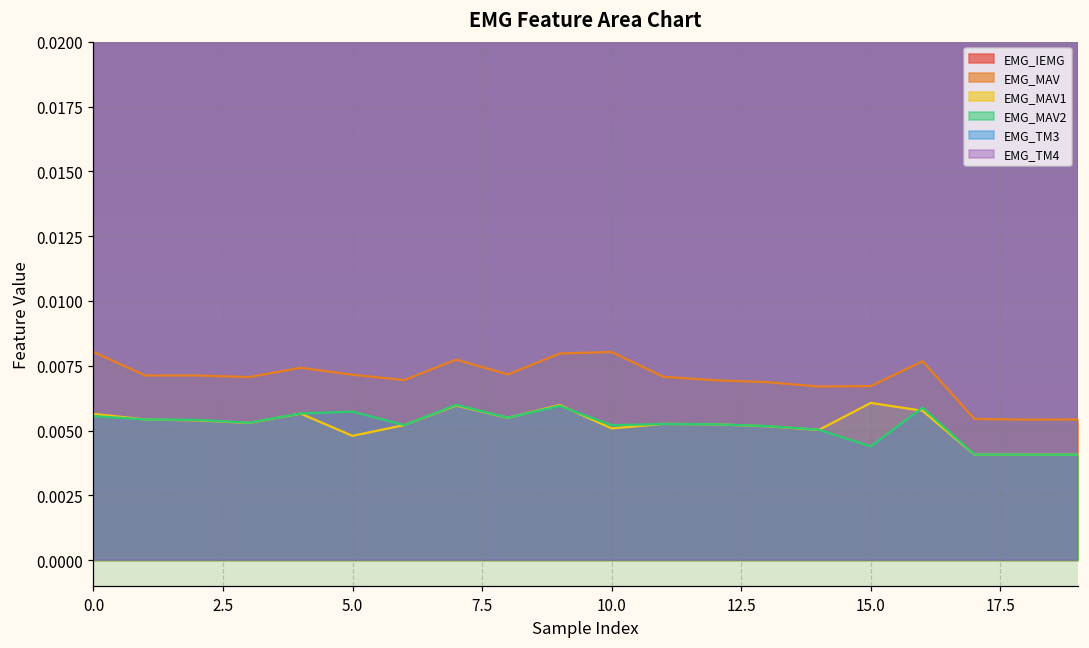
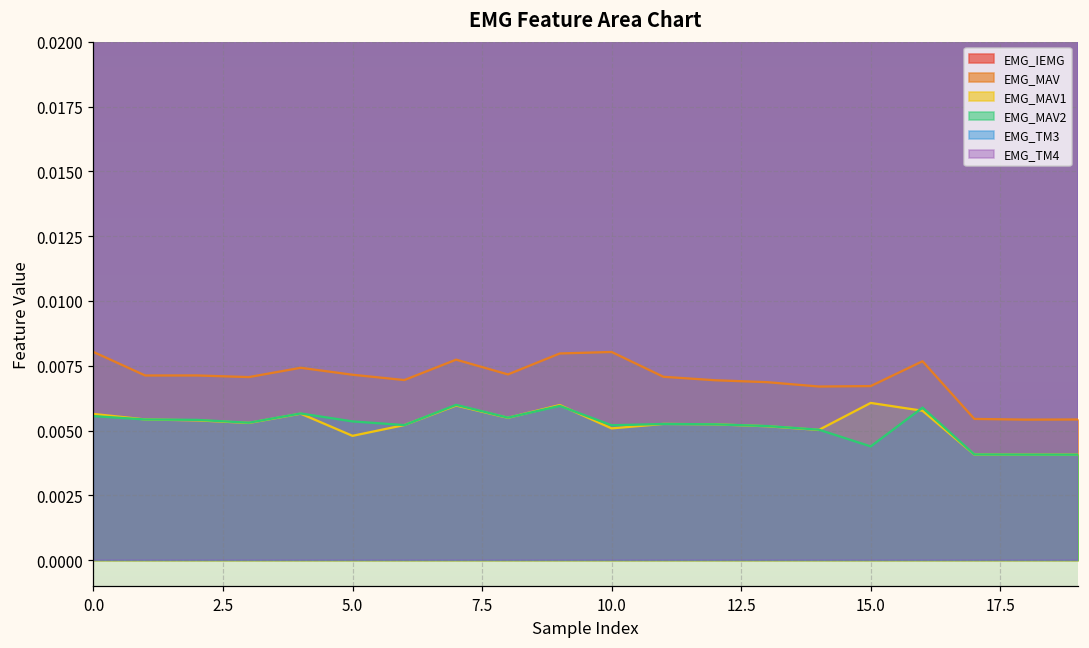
EMG_MAV2, 5.0: 0.0057 -> 0.0054
